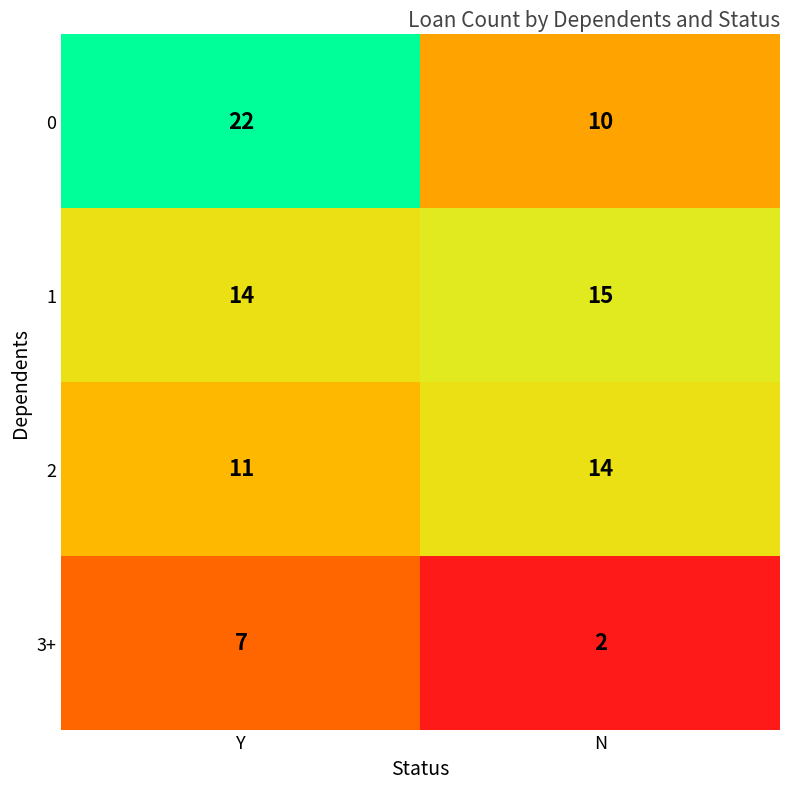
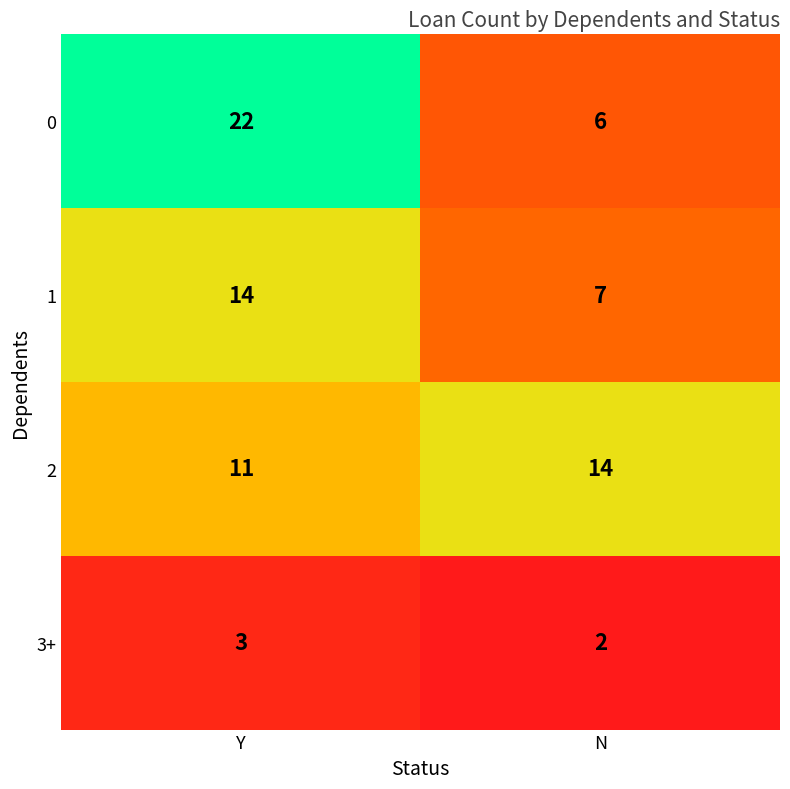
0, N: 10 -> 6
1, N: 15 -> 7
3+, Y: 7 -> 3
